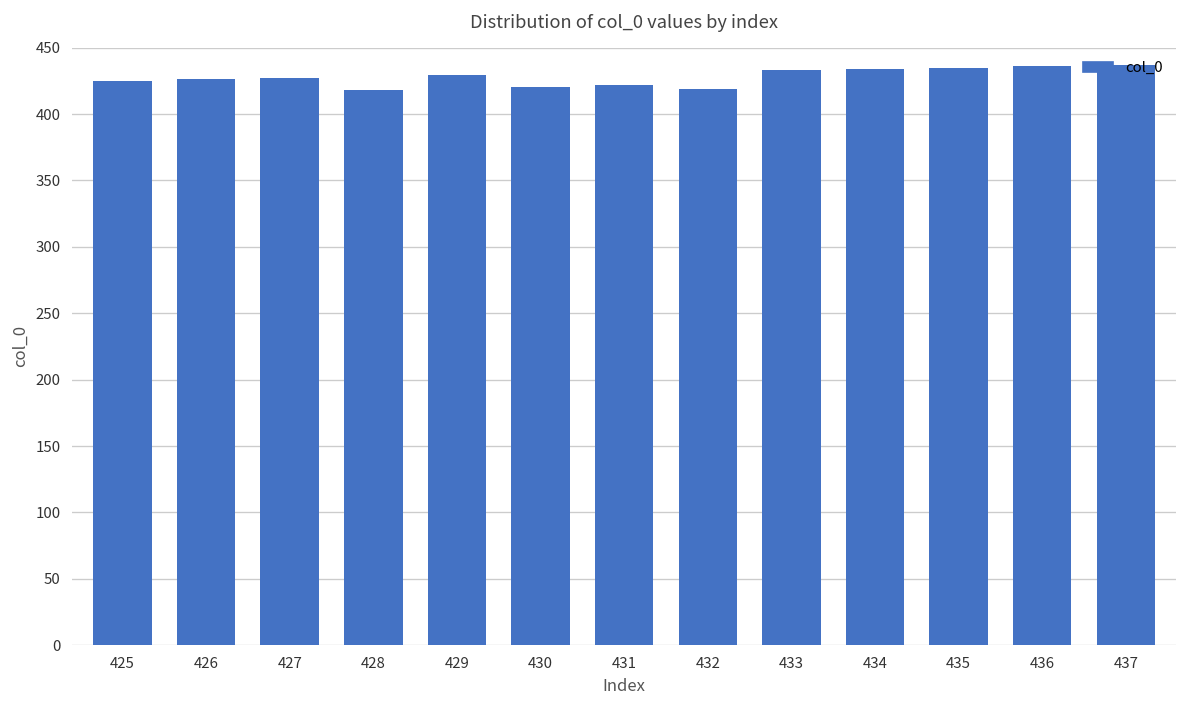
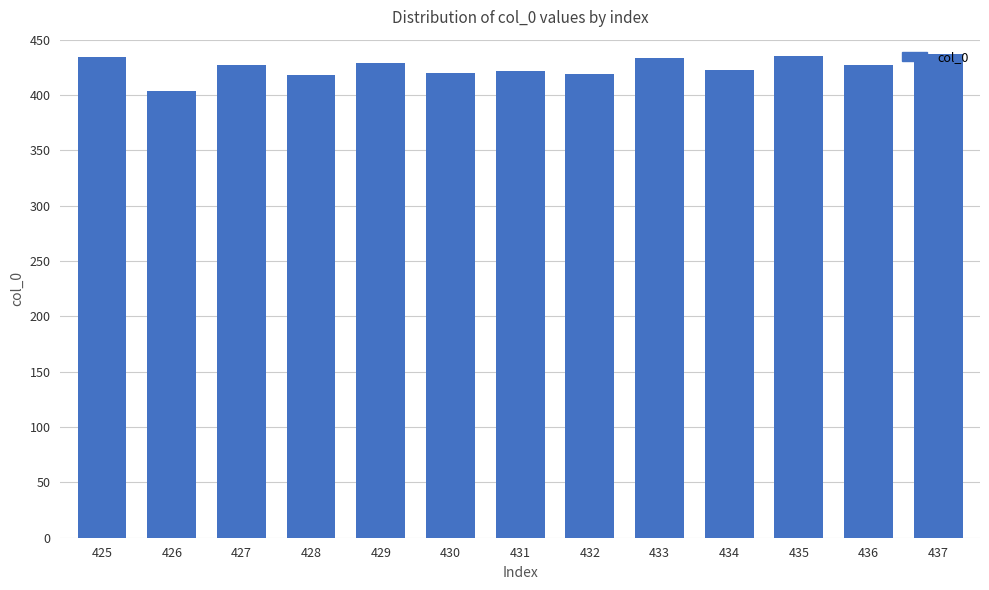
425: 425 -> 434
426: 426 -> 404
434: 434 -> 423
436: 436 -> 427
